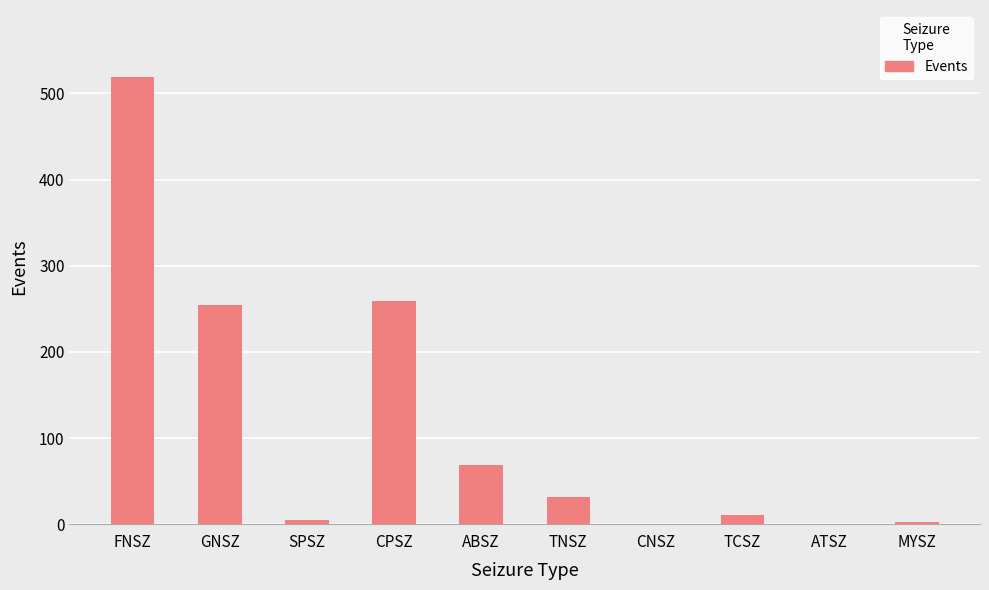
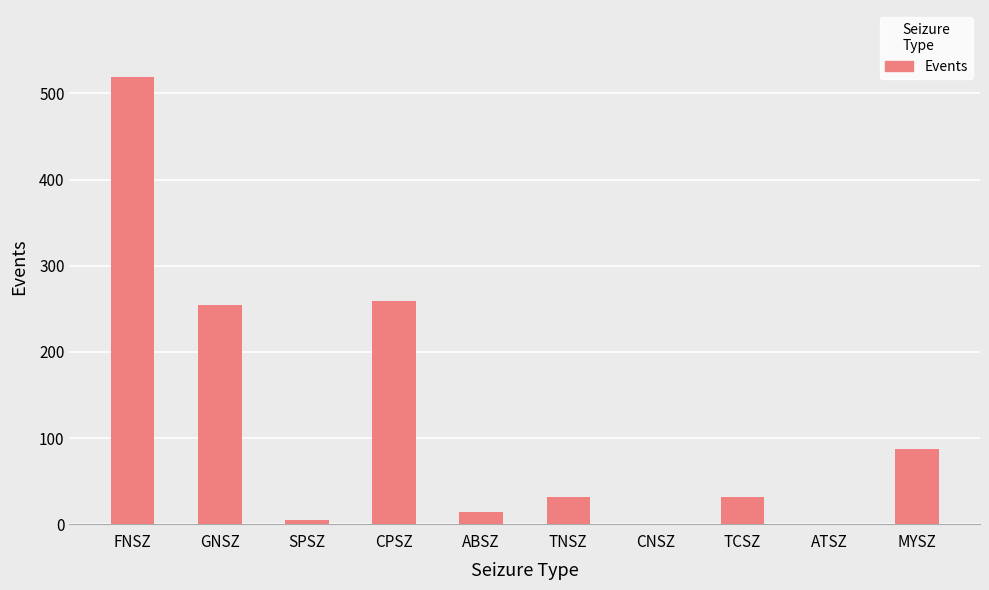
ABSZ: 70 -> 10
TCSZ: 10 -> 30
MYSZ: 0 -> 90
